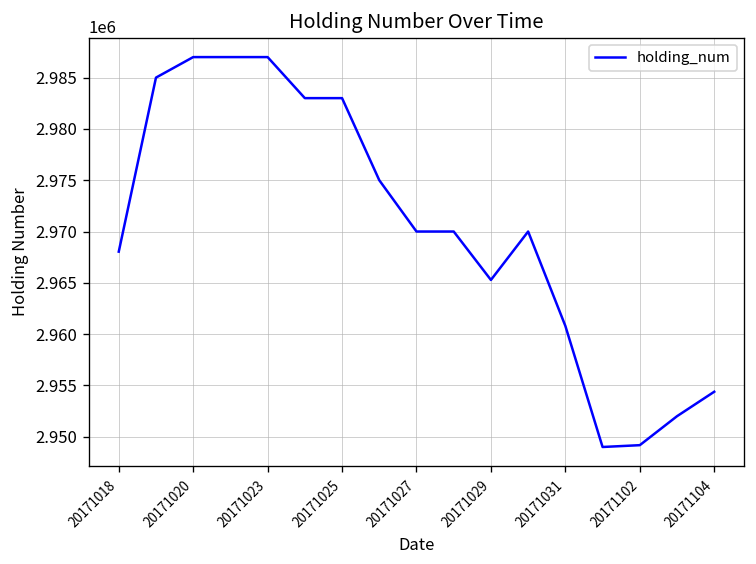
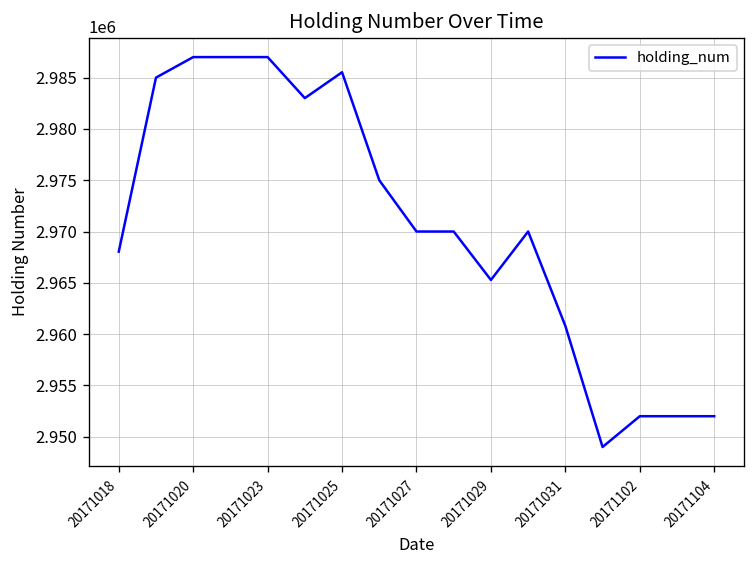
20171025: 2983000 -> 2986000
20171102: 2949000 -> 2952000
20171104: 2954000 -> 2952000
